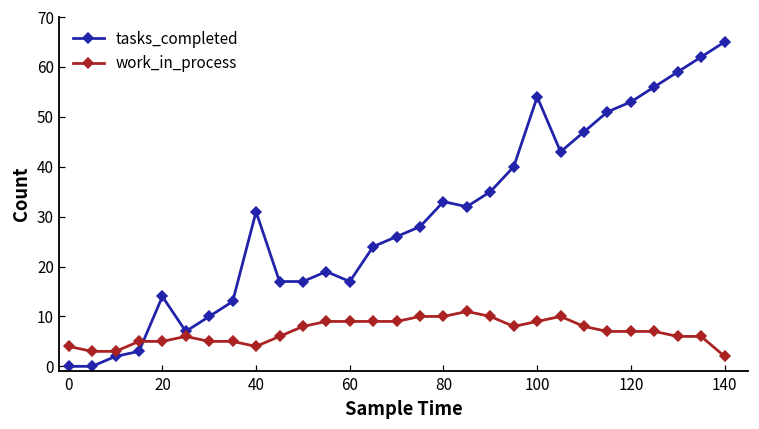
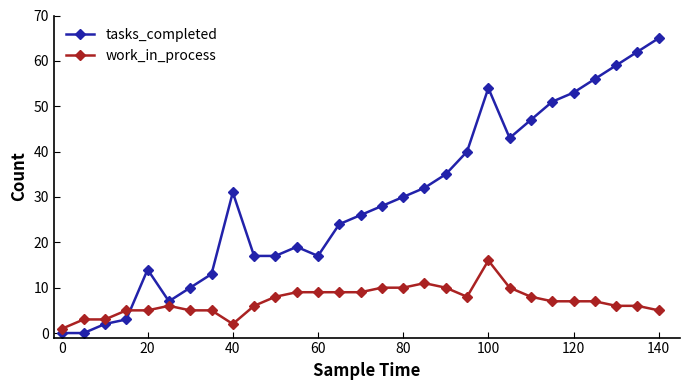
work_in_process, 0: 4 -> 1
work_in_process, 40: 4 -> 2
tasks_completed, 80: 33 -> 30
work_in_process, 100: 9 -> 16
work_in_process, 140: 2 -> 5
